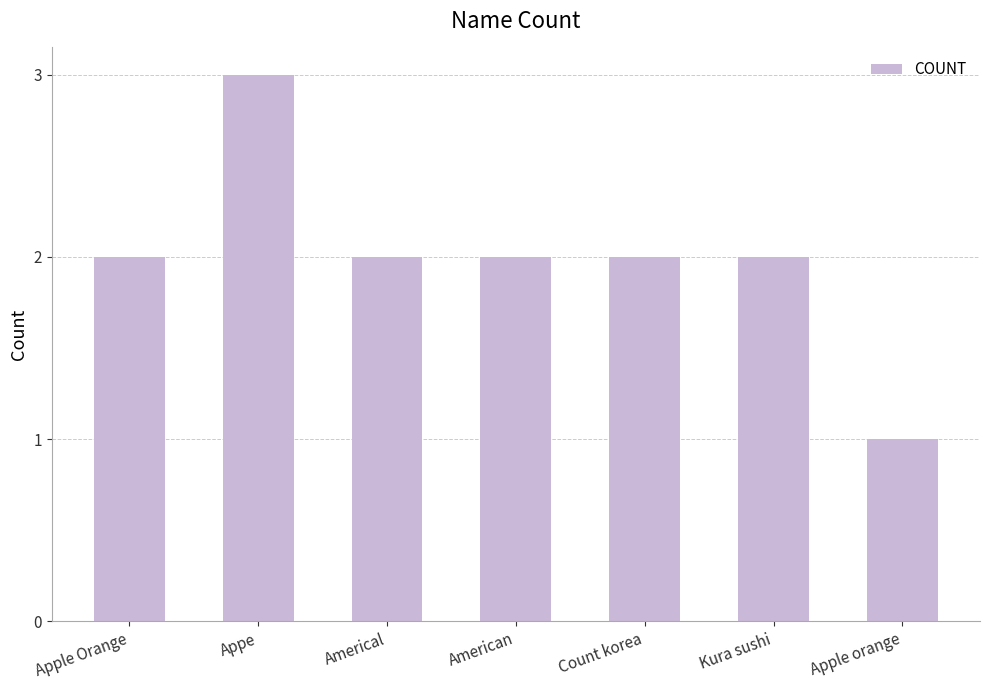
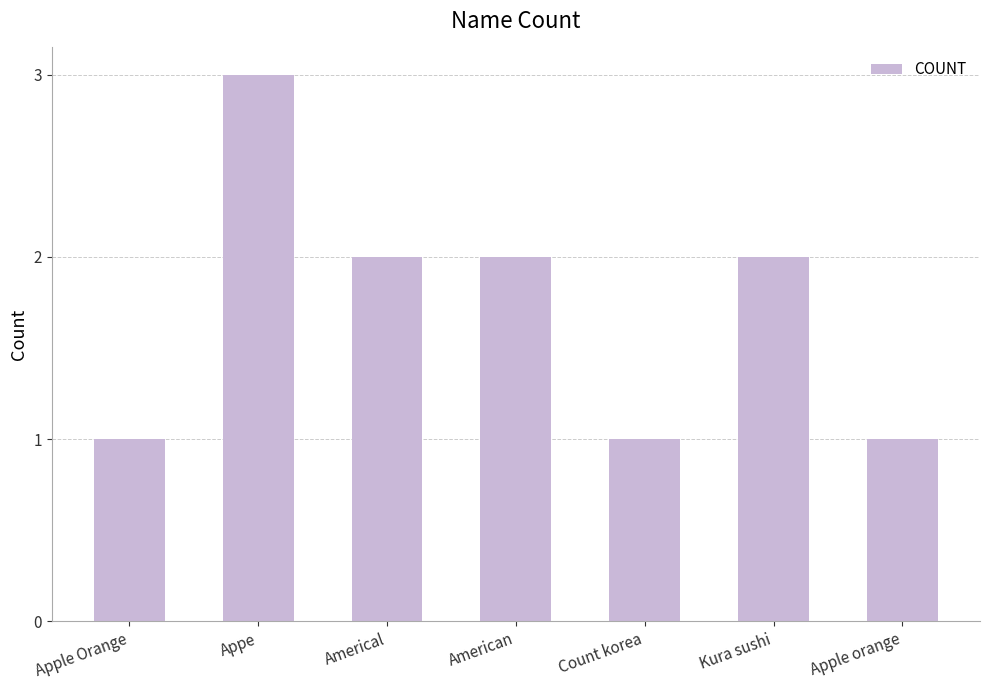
Apple Orange: 2 -> 1
Count korea: 2 -> 1
